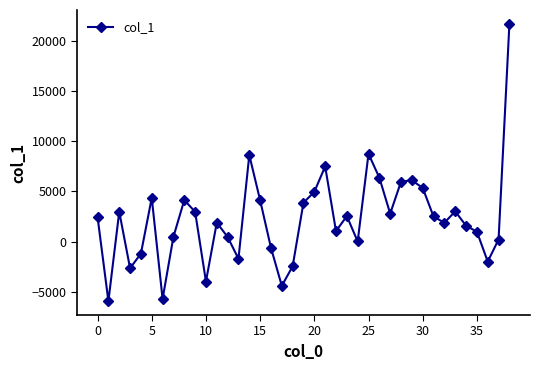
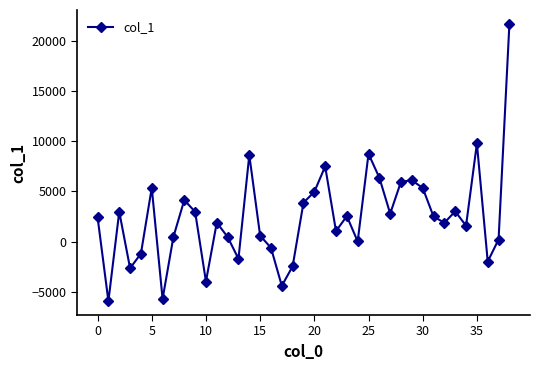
5: 4400 -> 5400
15: 4100 -> 600
35: 1000 -> 9800
